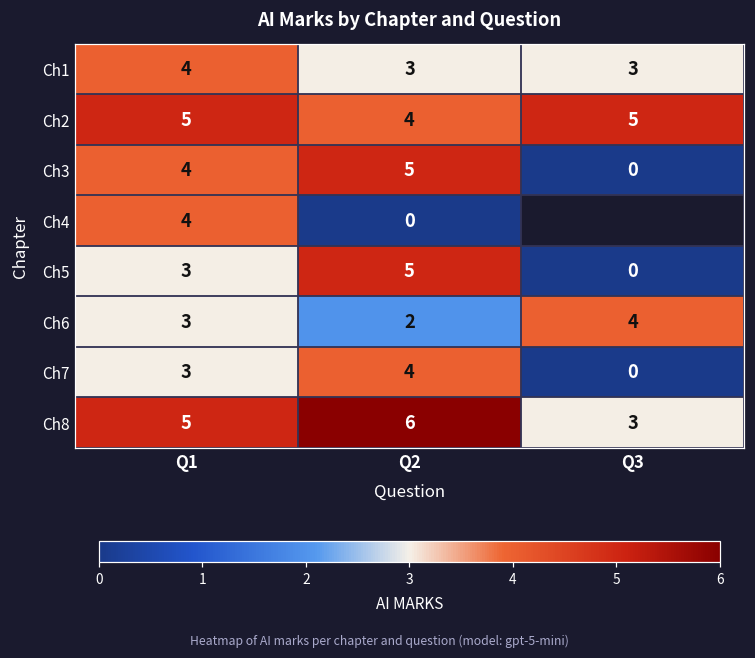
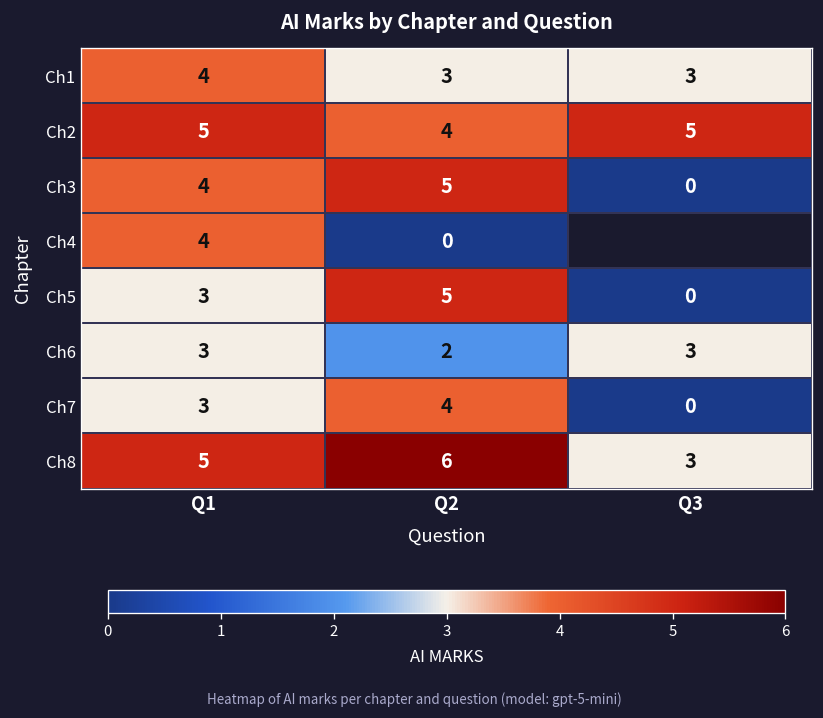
Ch6, Q3: 4 -> 3
